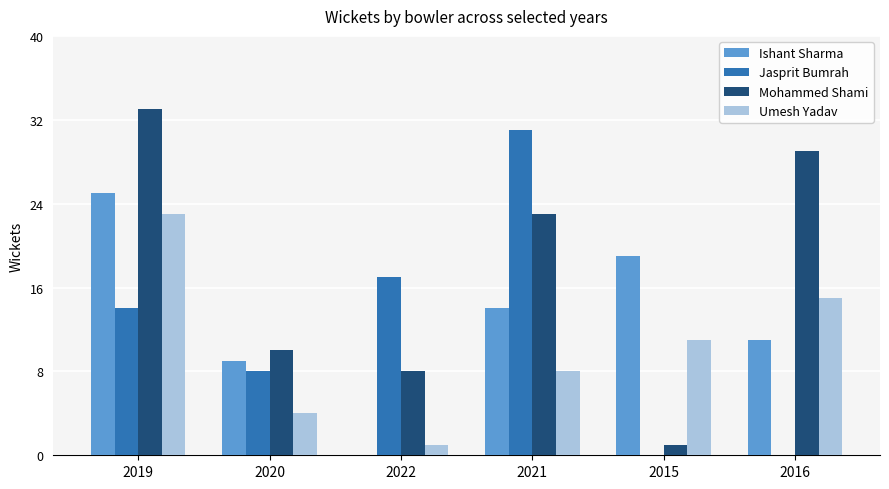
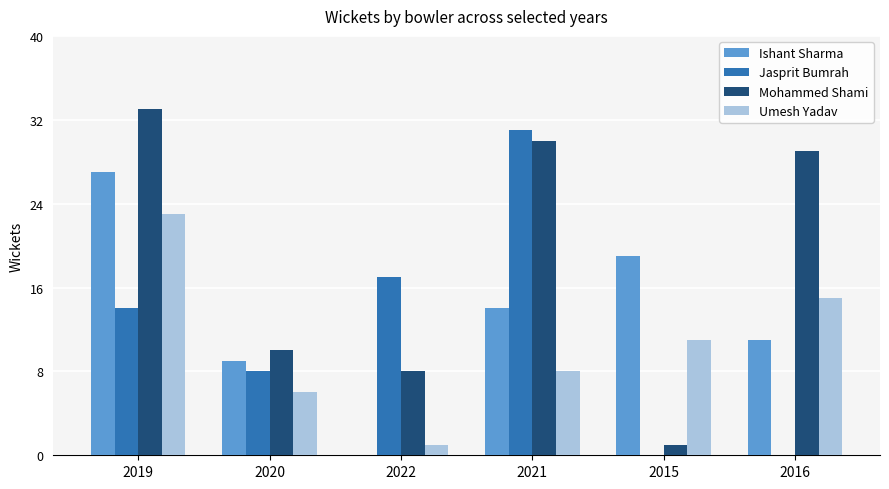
Ishant Sharma, 2019: 25 -> 27
Umesh Yadav, 2020: 4 -> 6
Mohammed Shami, 2021: 23 -> 30
